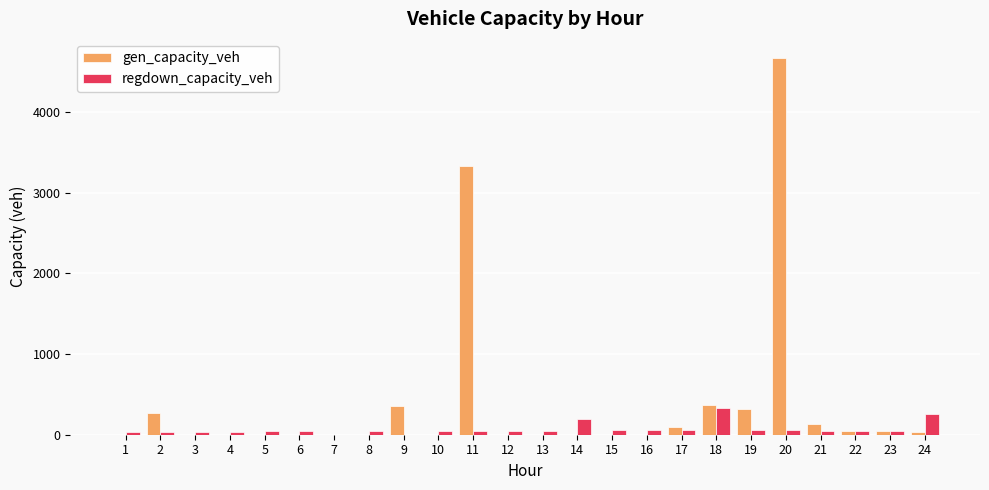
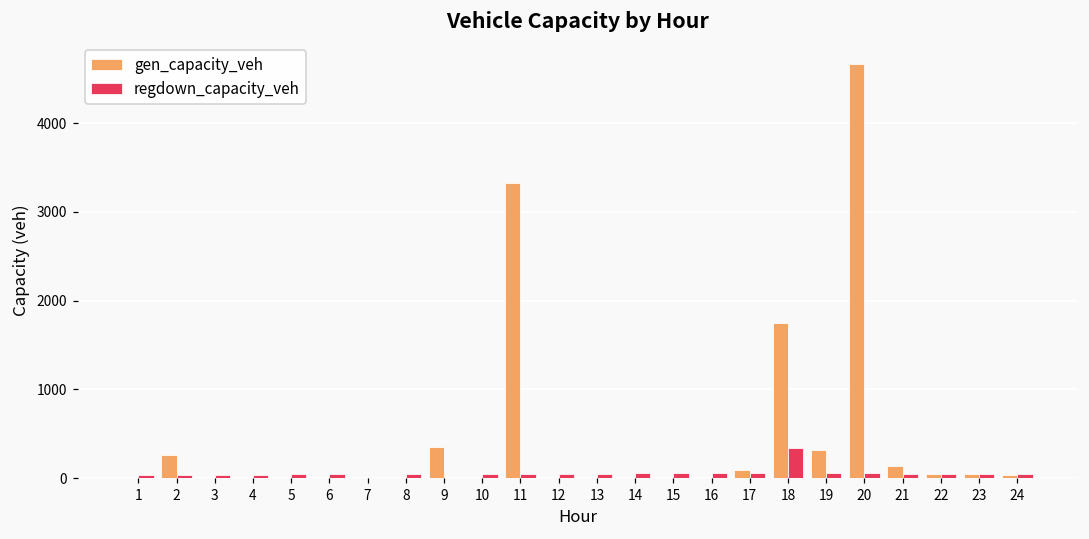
regdown_capacity_veh, 14: 200 -> 100
gen_capacity_veh, 18: 400 -> 1800
regdown_capacity_veh, 24: 300 -> 0
